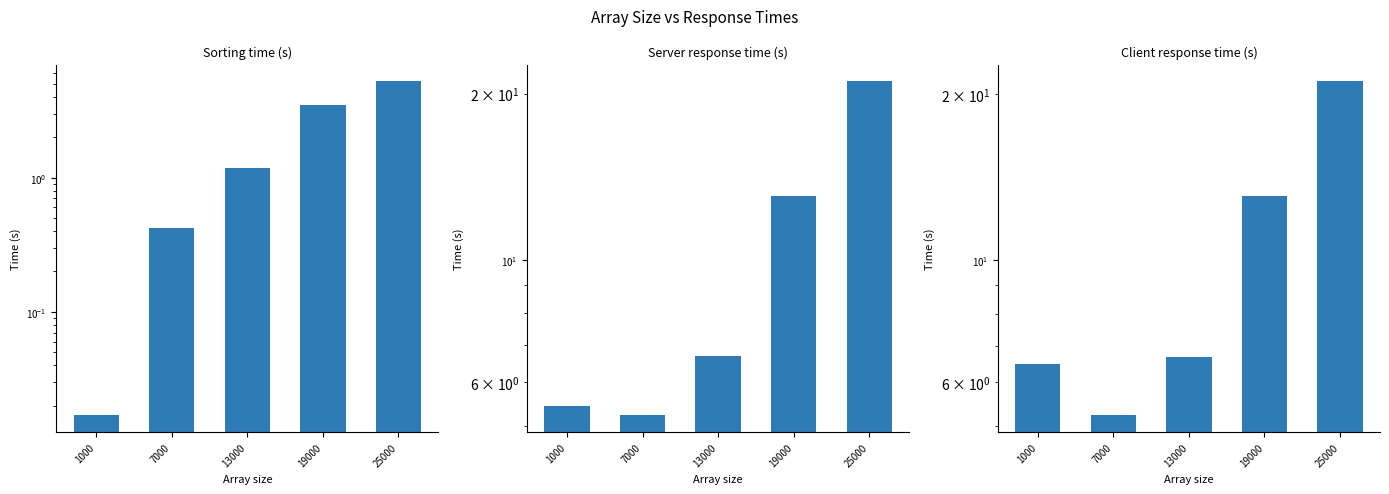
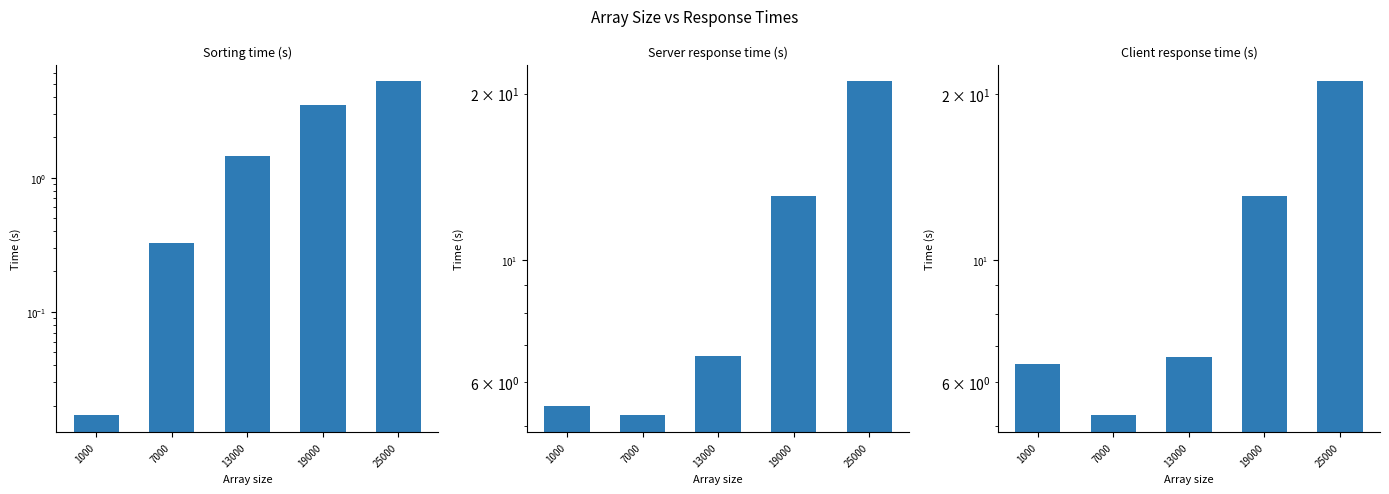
Sorting time (s), 7000: 0.42 -> 0.33
Sorting time (s), 13000: 1.2 -> 1.5
